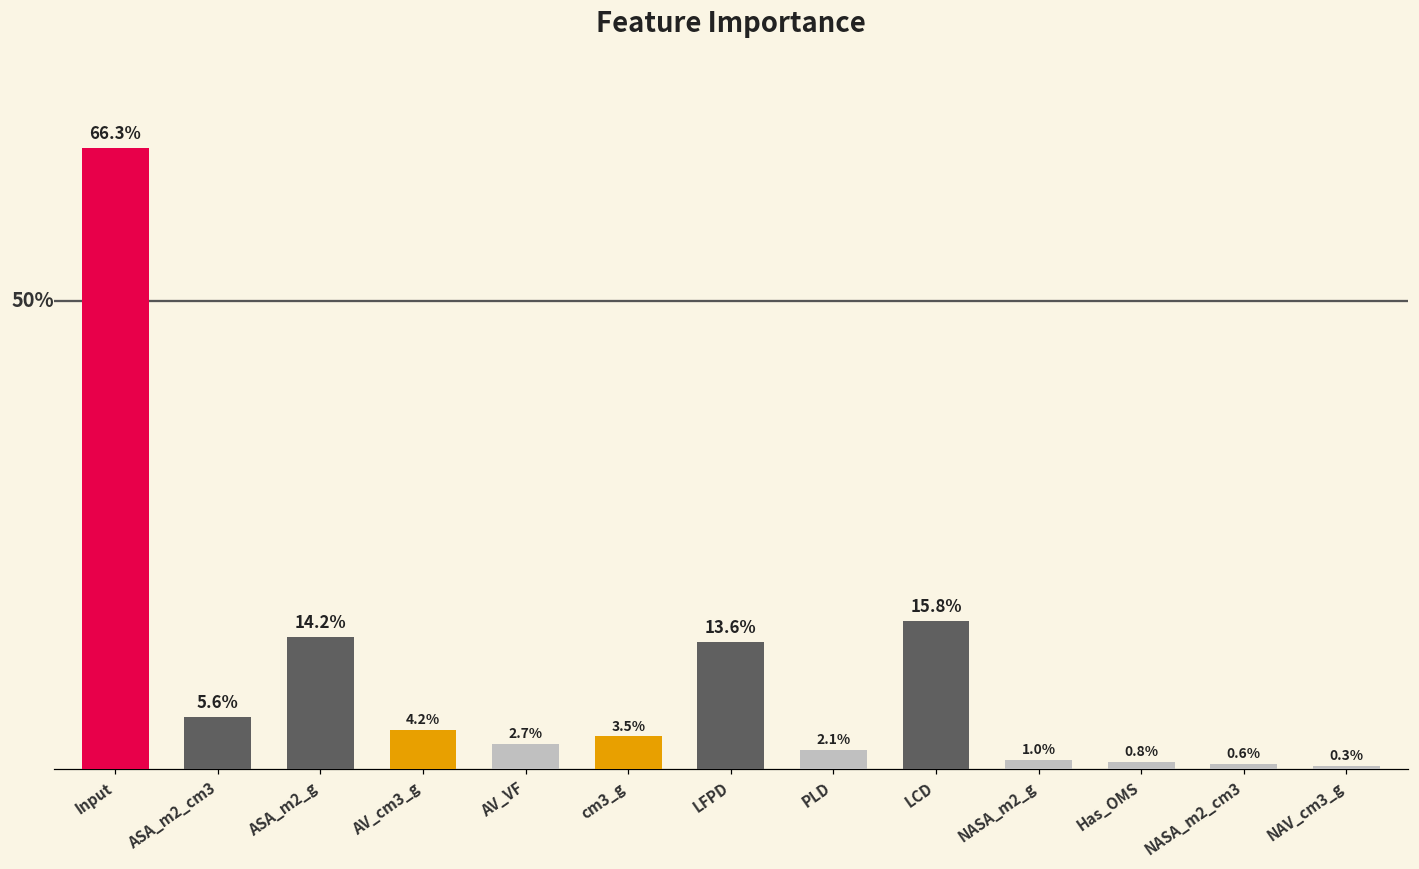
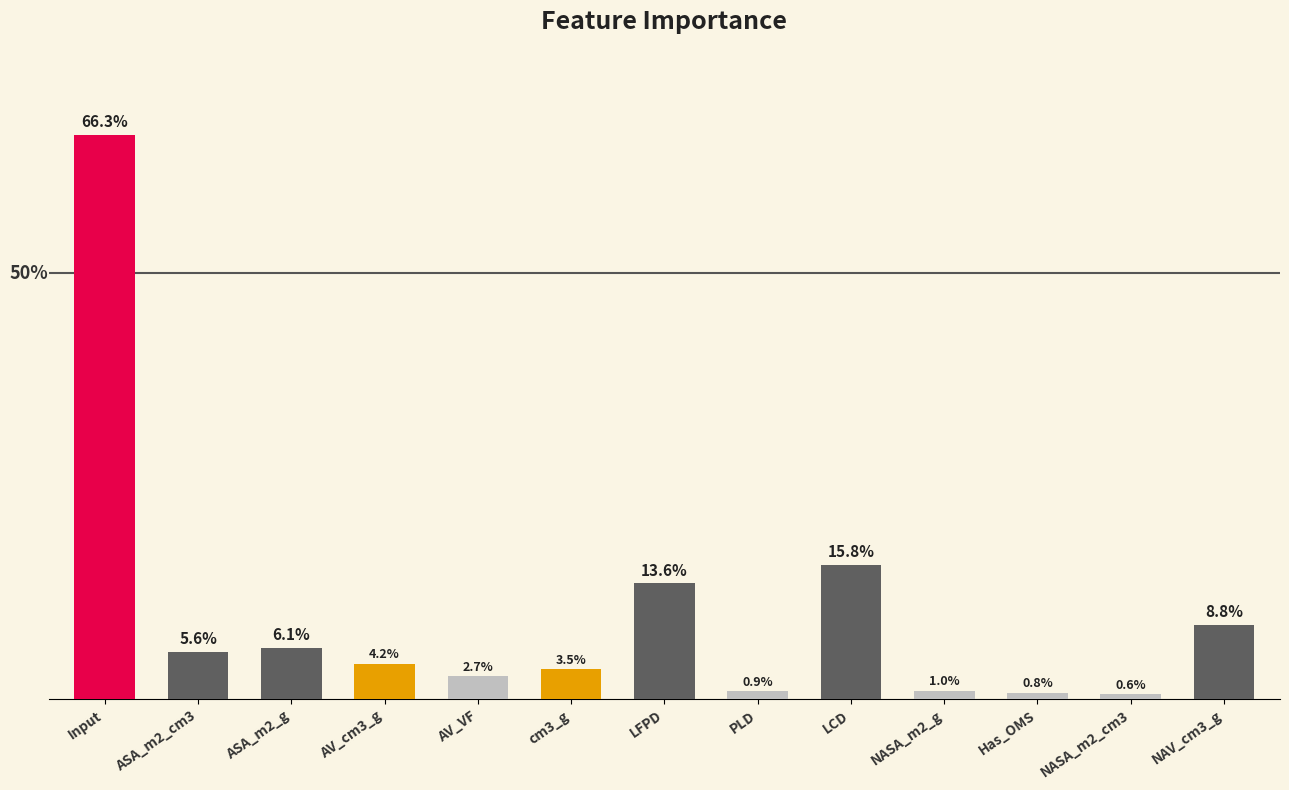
ASA_m2_g: 14.2% -> 6.1%
PLD: 2.1% -> 0.9%
NAV_cm3_g: 0.3% -> 8.8%
